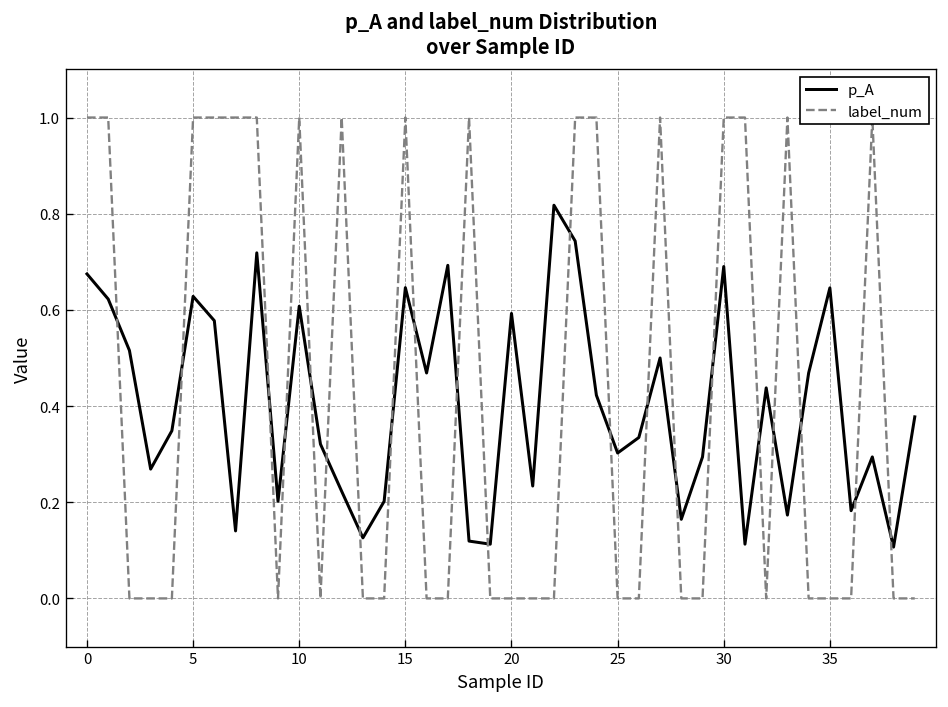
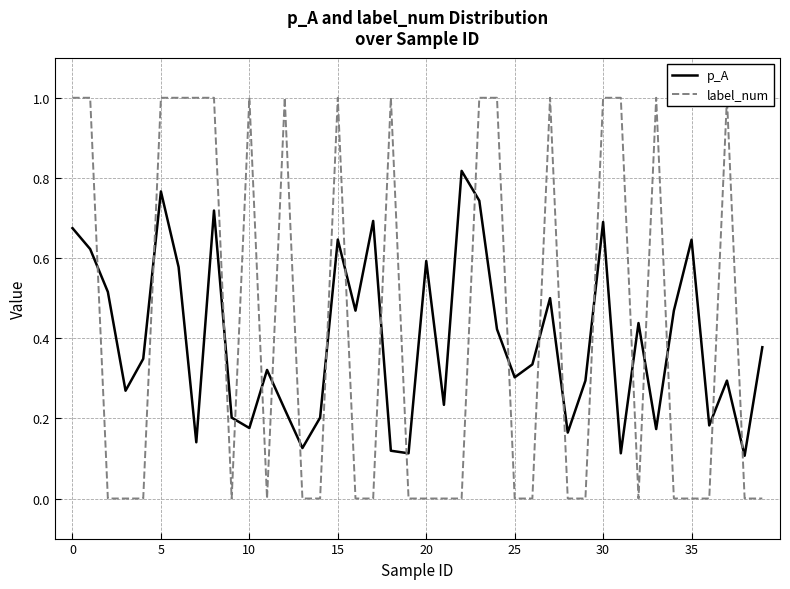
p_A, 5: 0.63 -> 0.77
p_A, 10: 0.61 -> 0.18
